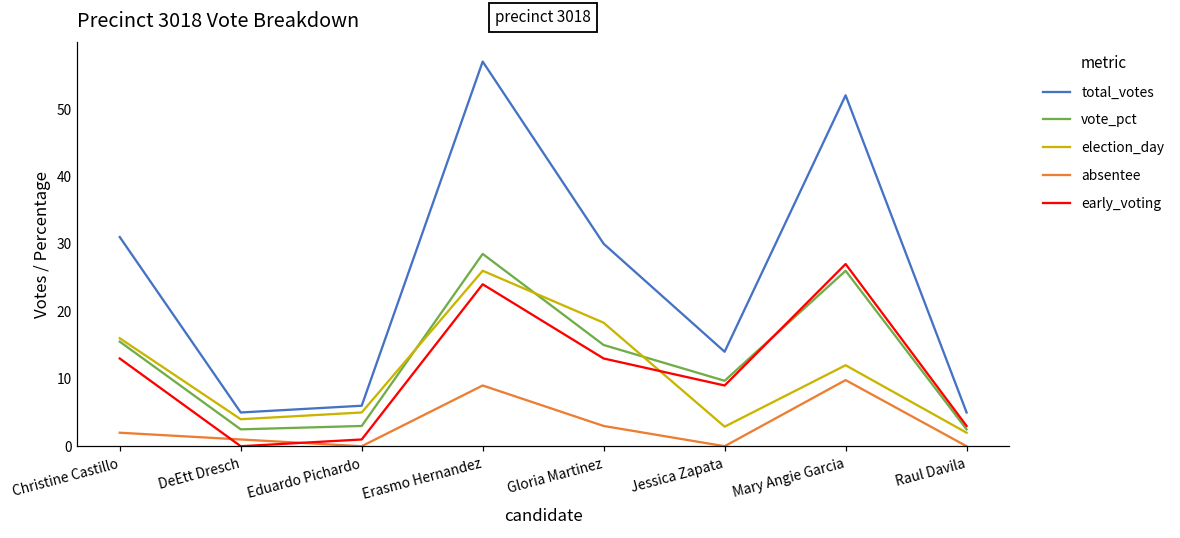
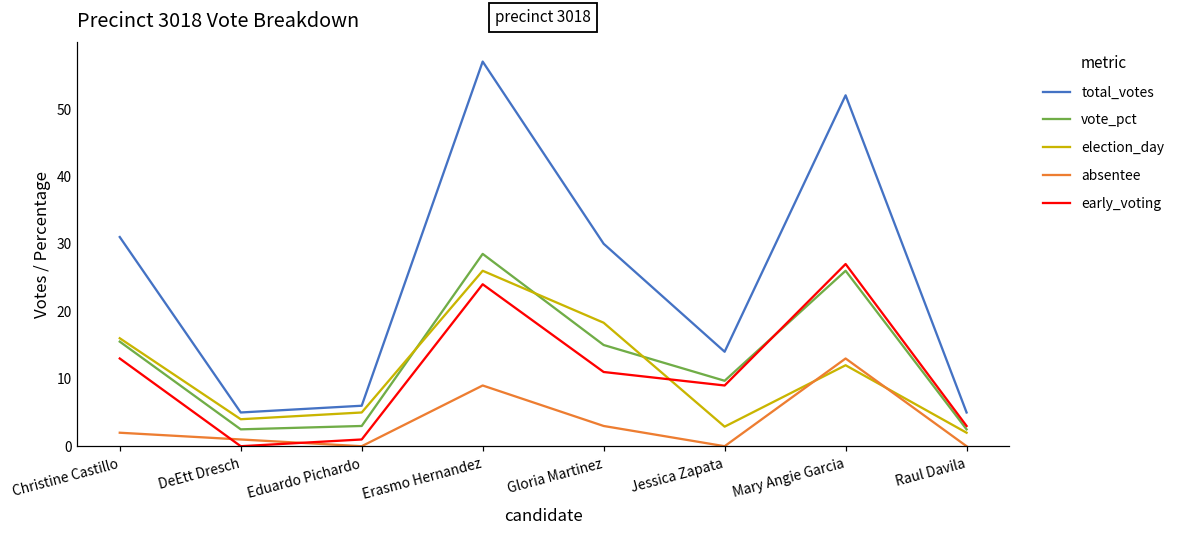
early_voting, Gloria Martinez: 13 -> 11
absentee, Mary Angie Garcia: 10 -> 13
